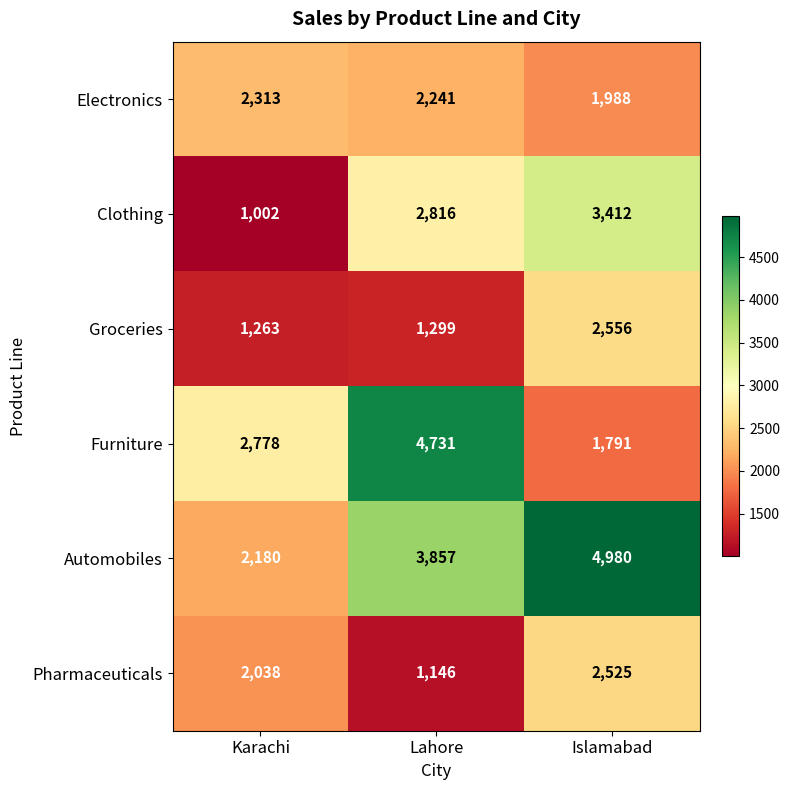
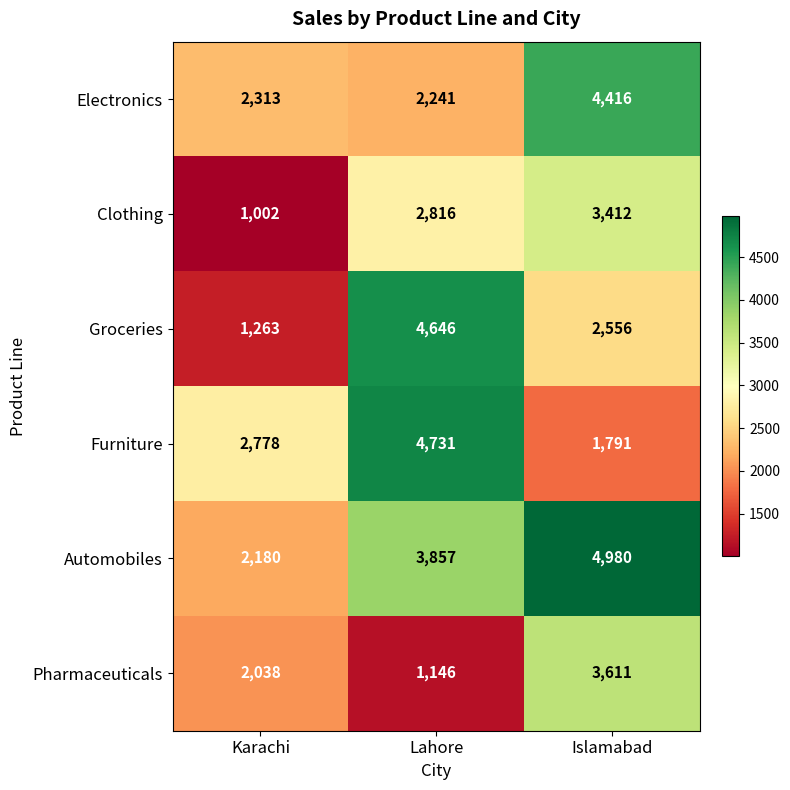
Electronics, Islamabad: 1,988 -> 4,416
Groceries, Lahore: 1,299 -> 4,646
Pharmaceuticals, Islamabad: 2,525 -> 3,611
